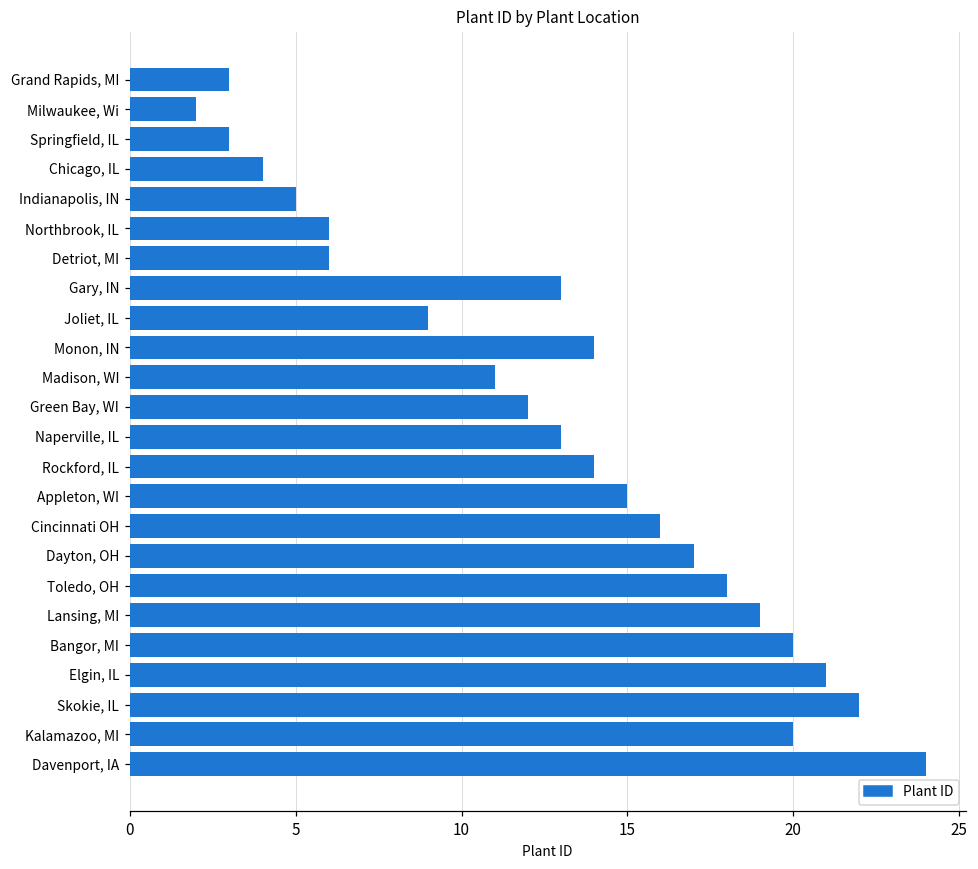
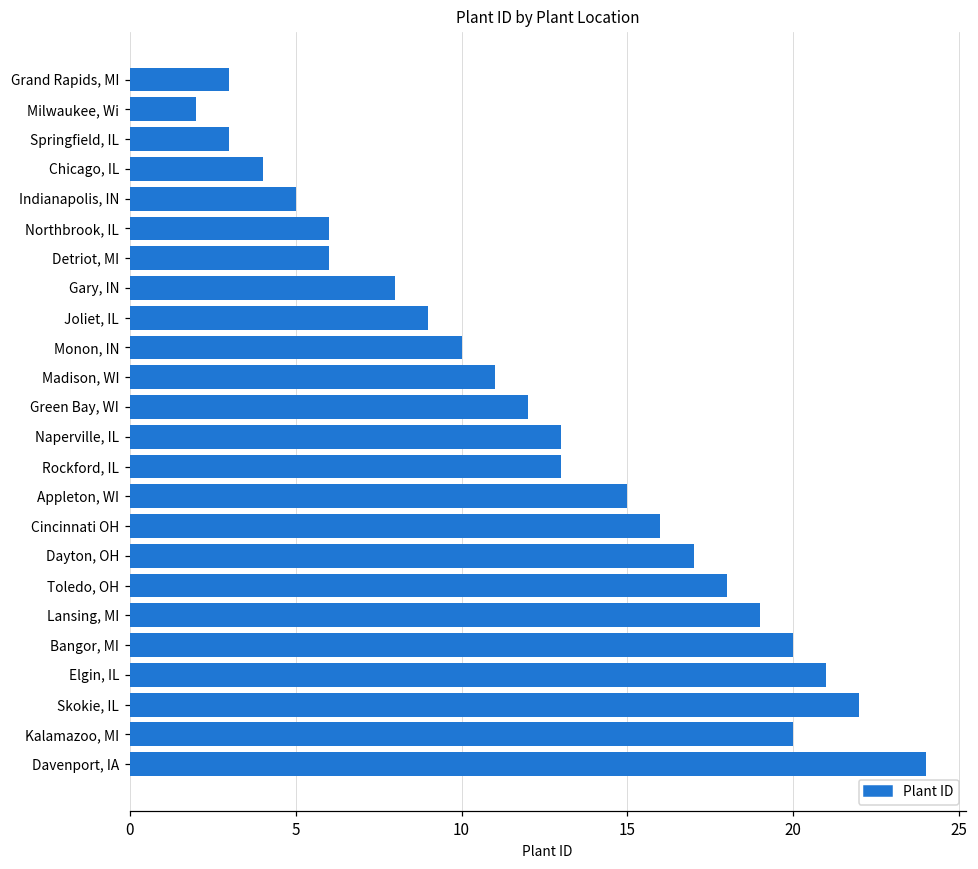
Gary, IN: 13 -> 8
Monon, IN: 14 -> 10
Rockford, IL: 14 -> 13
